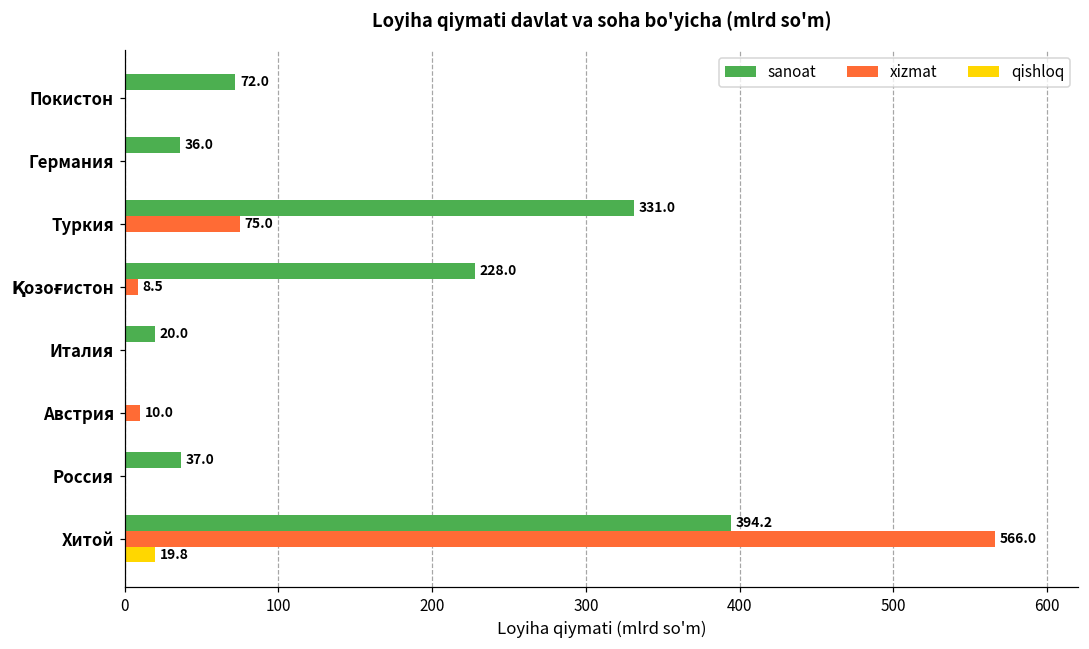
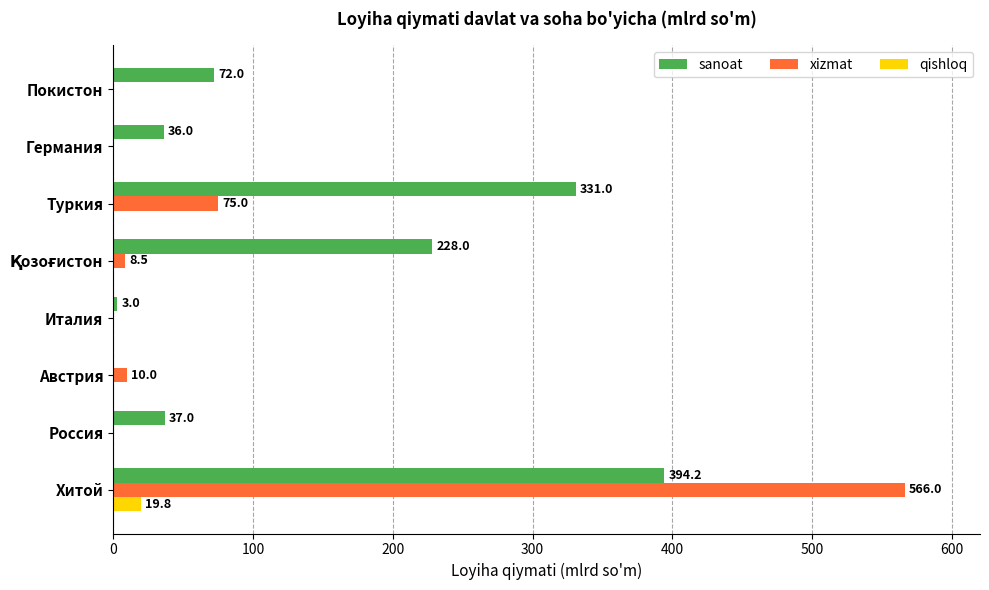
sanoat, Италия: 20.0 -> 3.0
